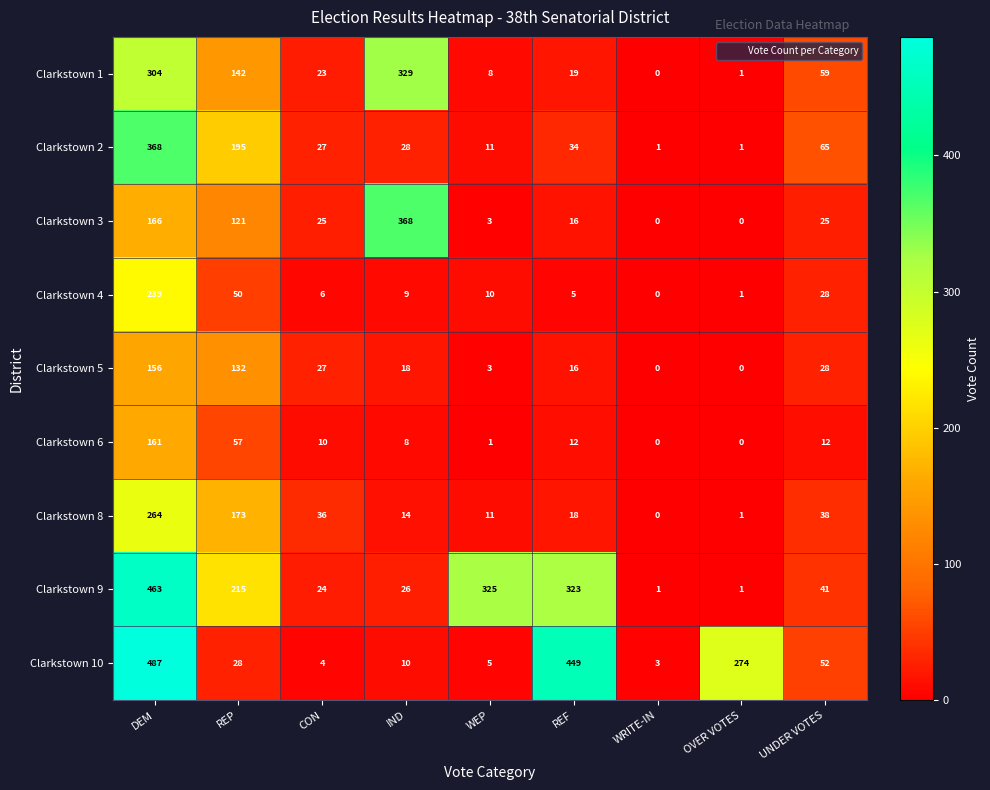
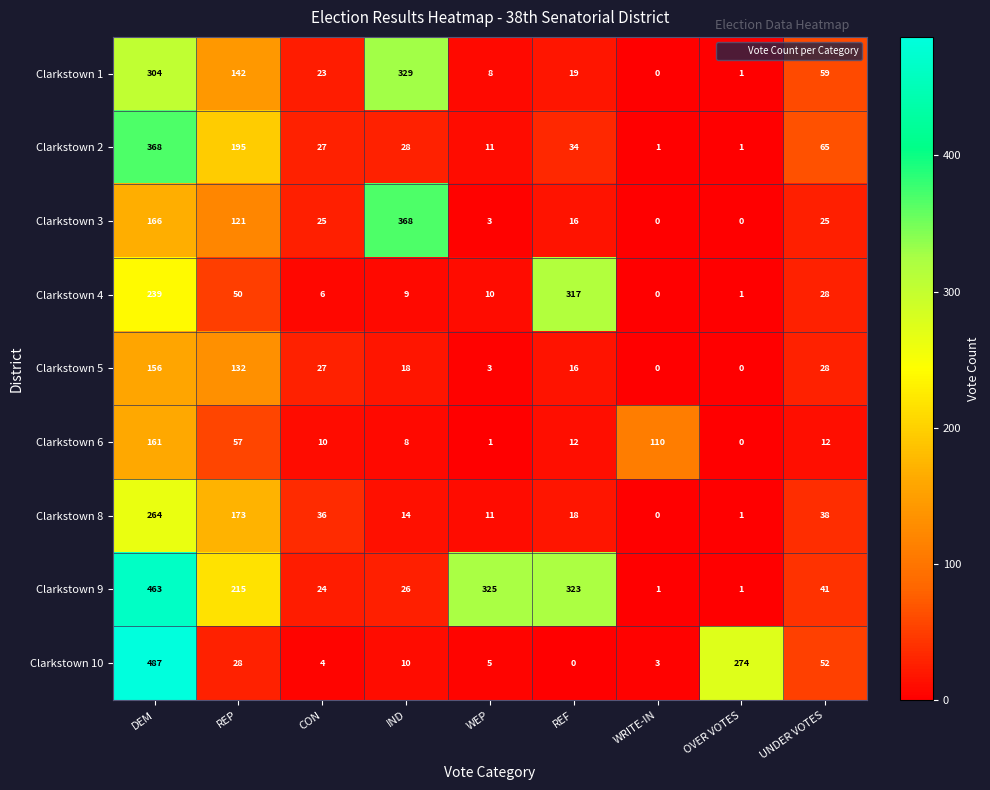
Clarkstown 4, REF: 5 -> 317
Clarkstown 6, WRITE-IN: 0 -> 110
Clarkstown 10, REF: 449 -> 0
